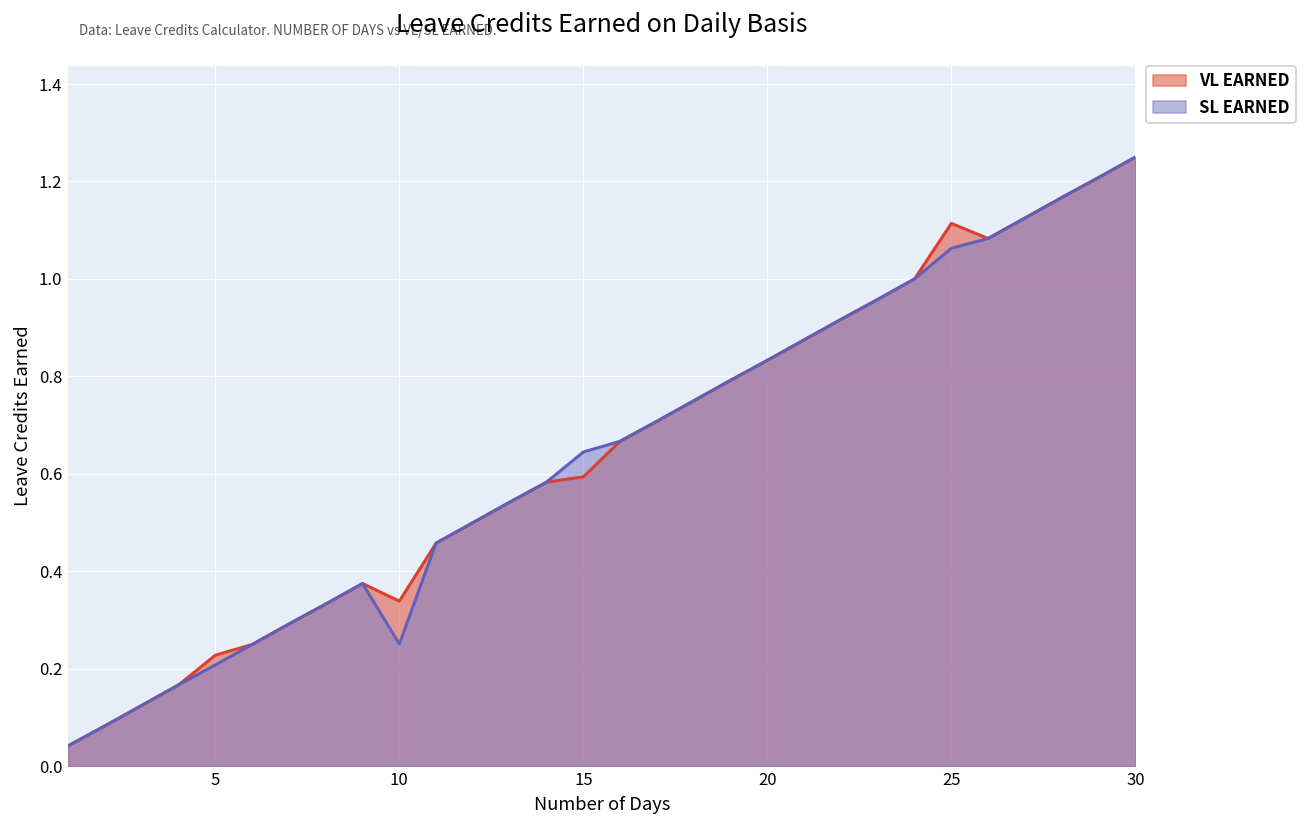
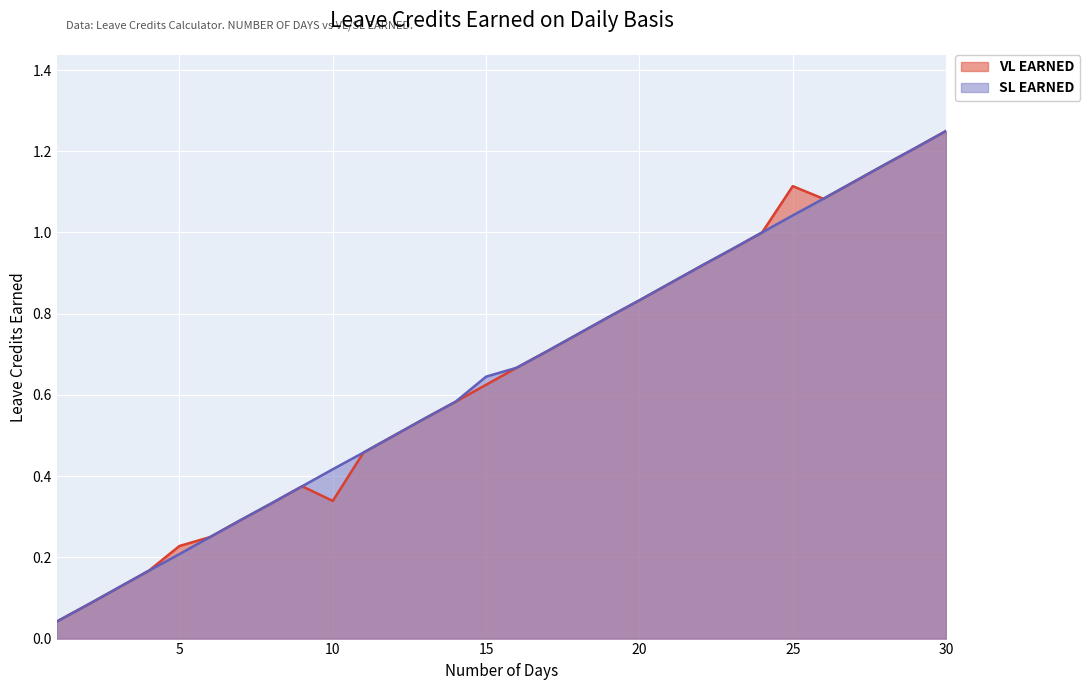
SL EARNED, 10: 0.25 -> 0.42
VL EARNED, 15: 0.59 -> 0.63
SL EARNED, 25: 1.06 -> 1.04
